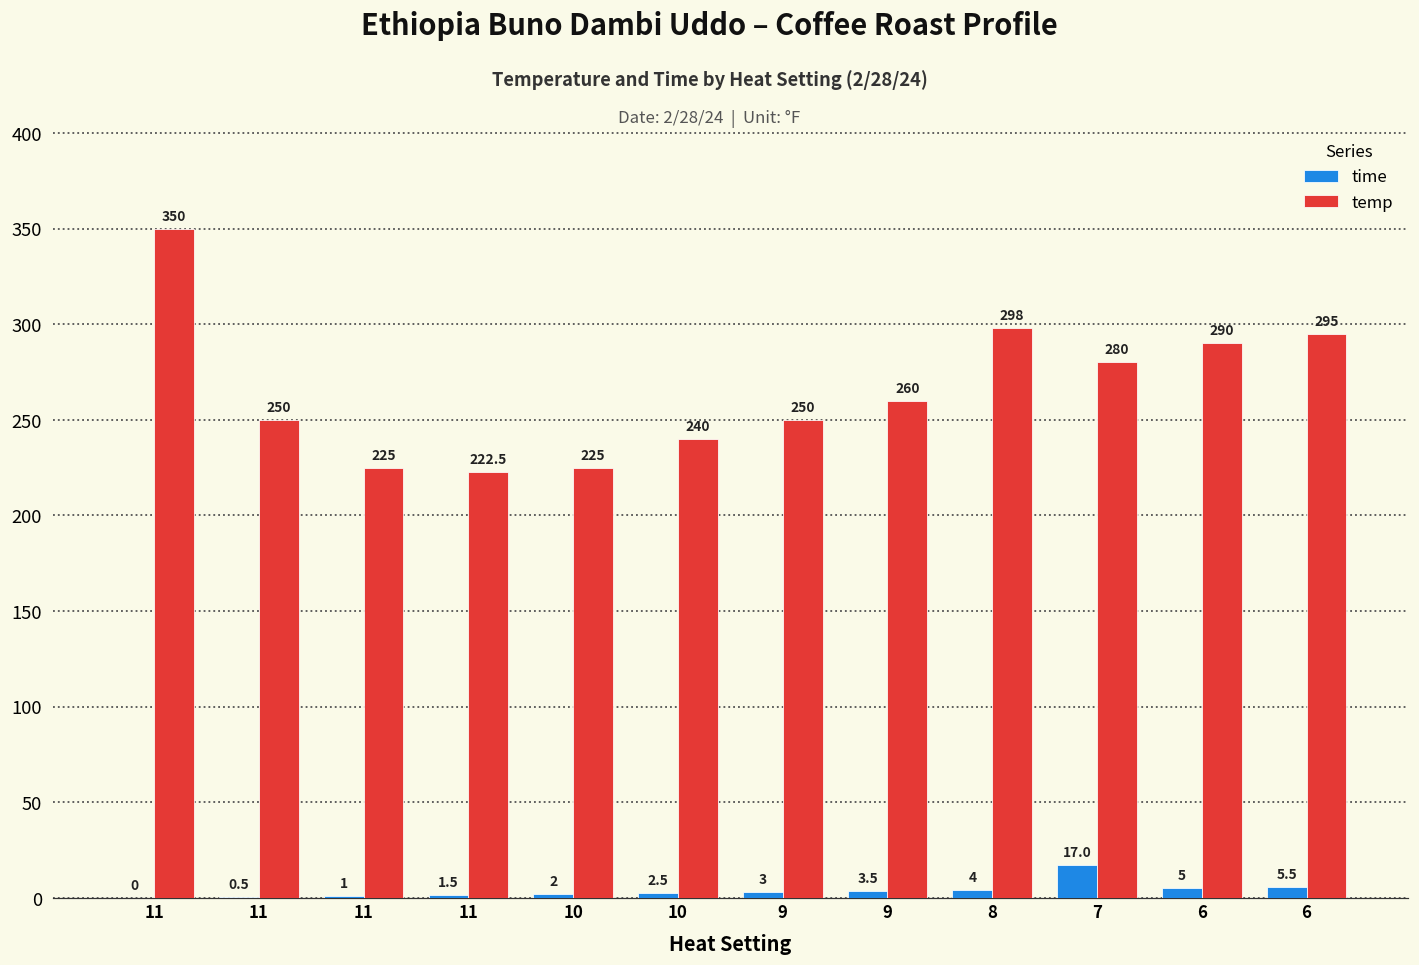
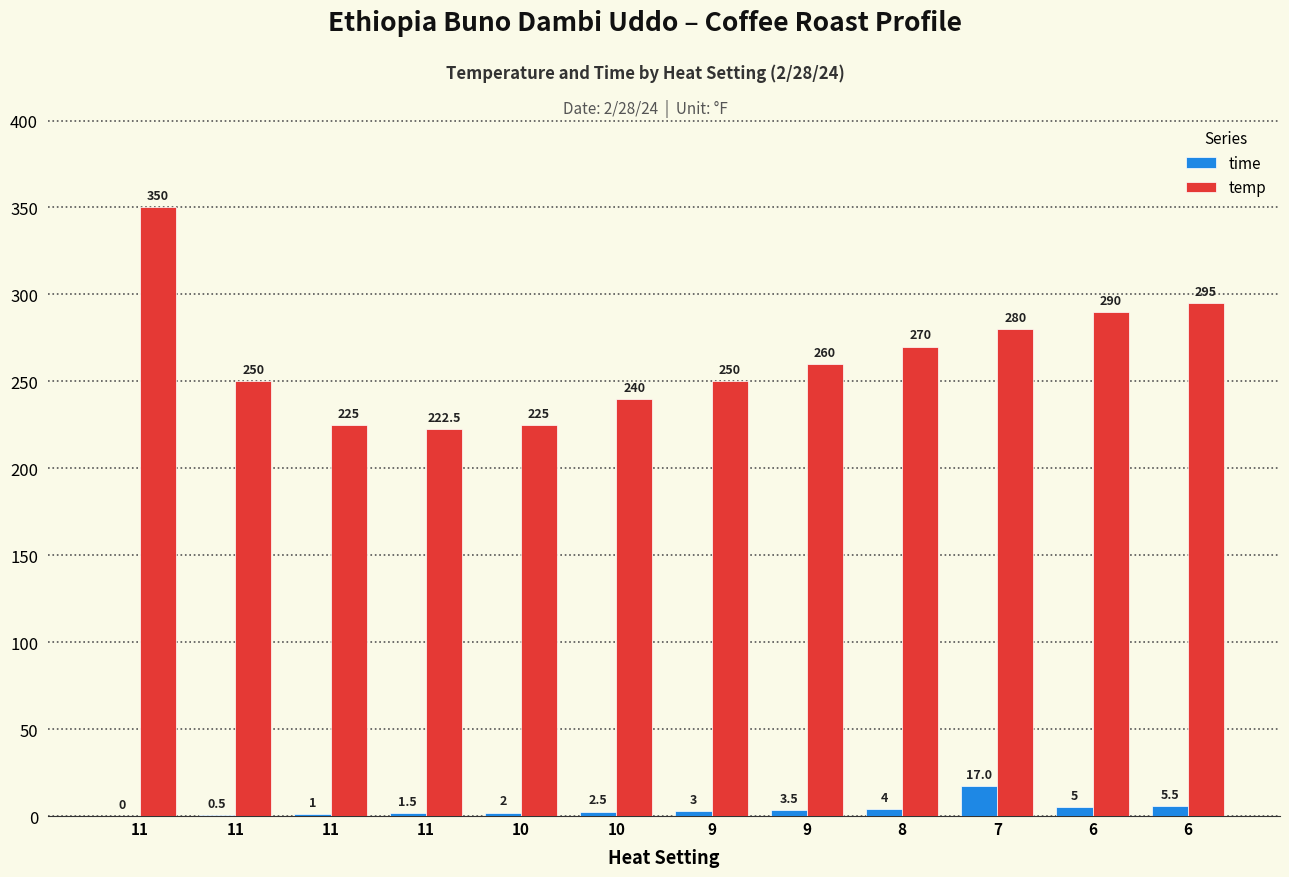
temp, 8: 298 -> 270
